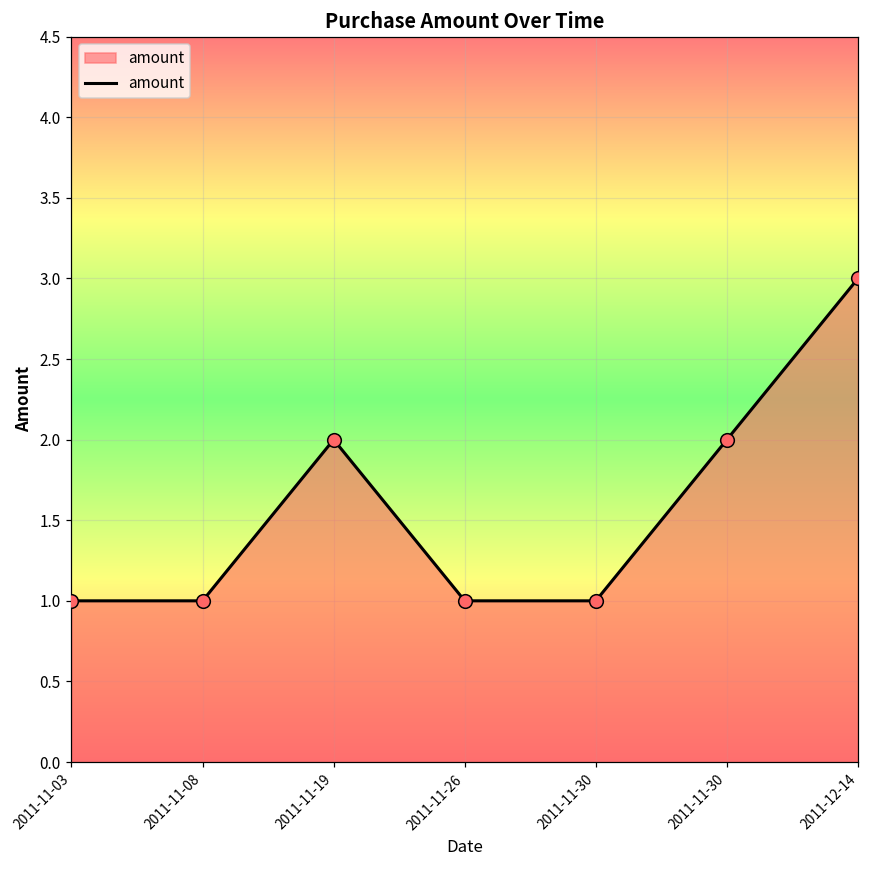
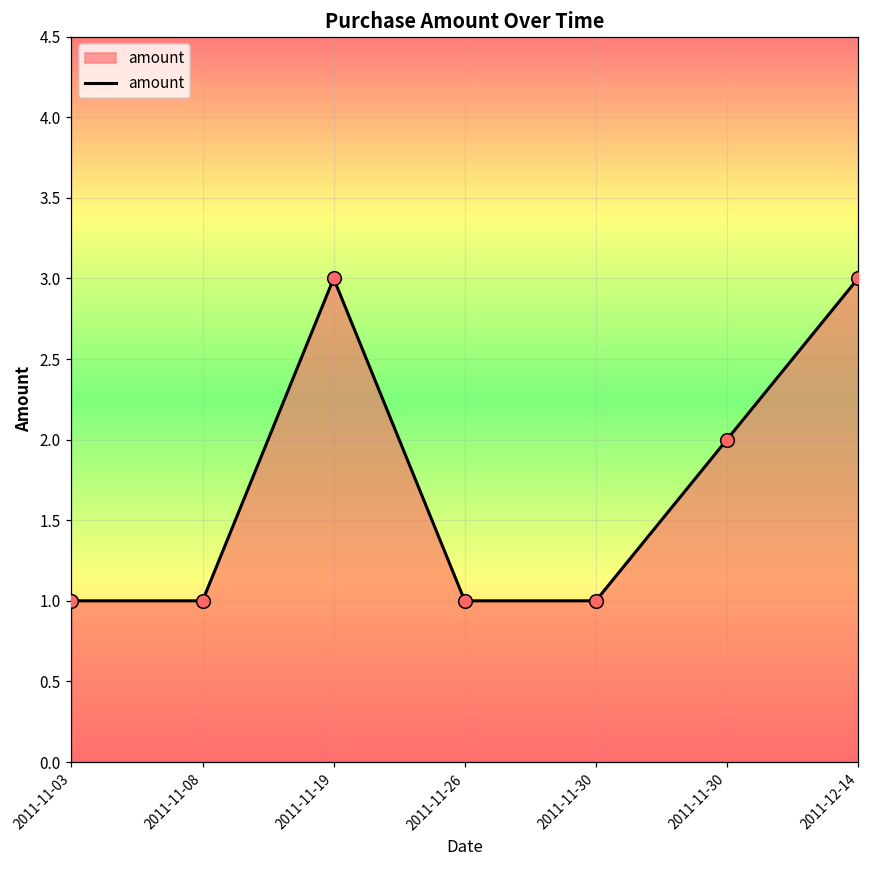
2011-11-19: 2 -> 3
